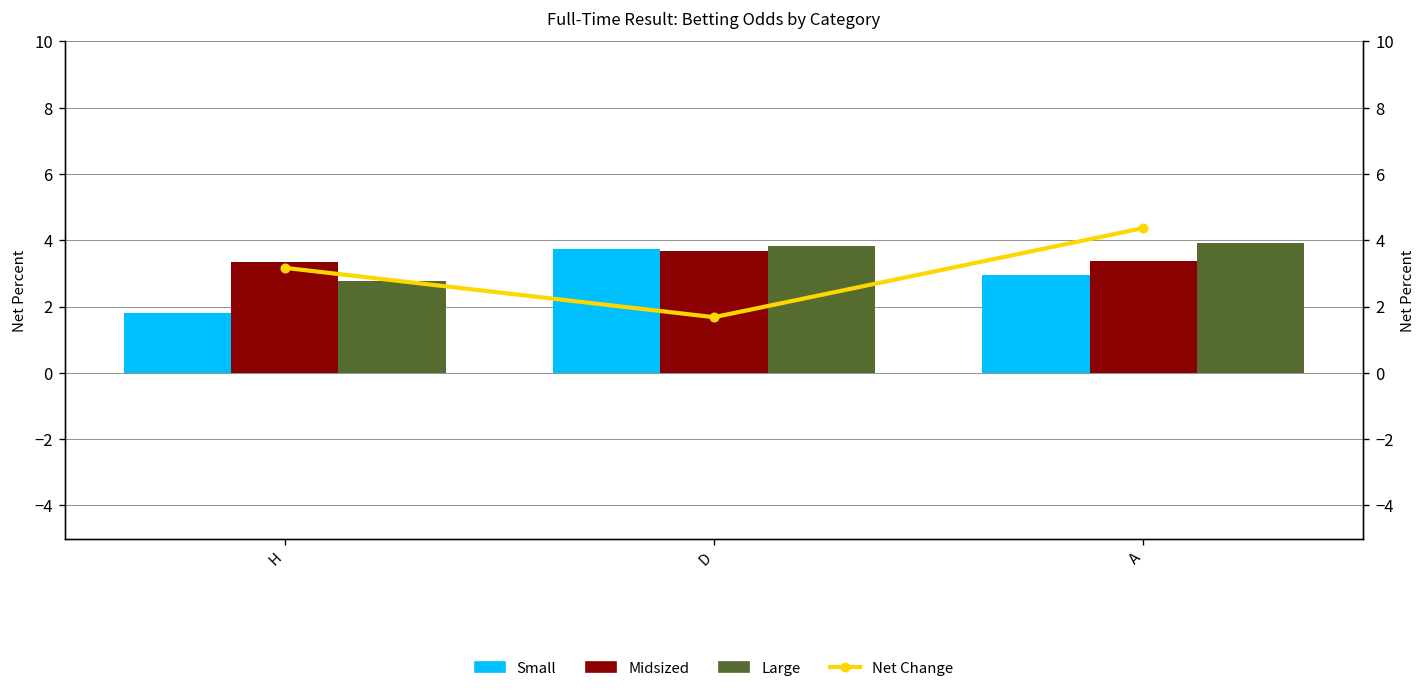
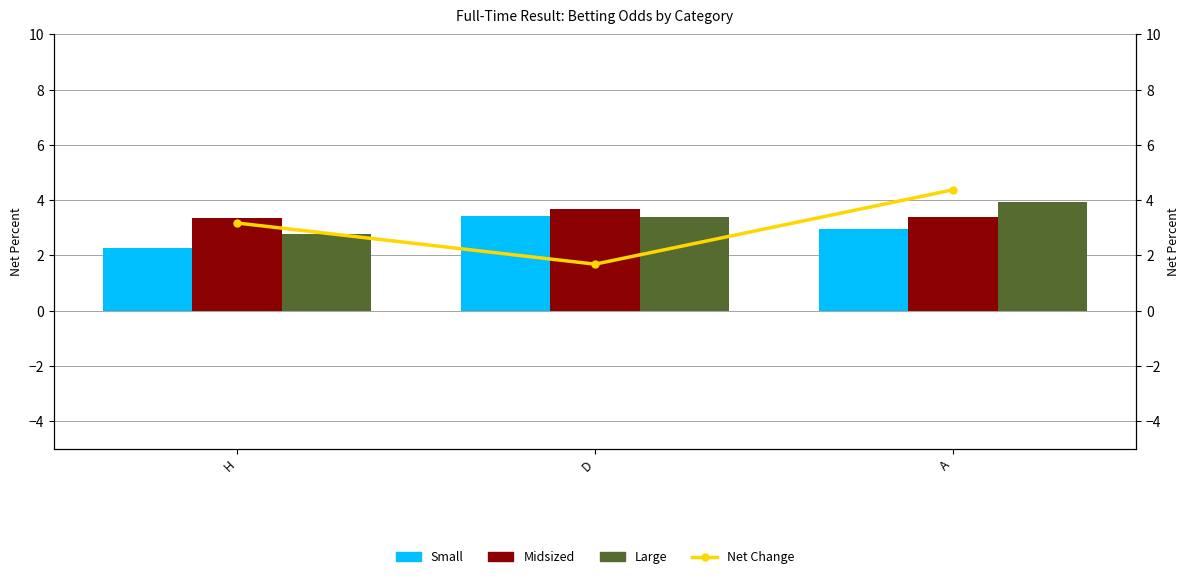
Small, H: 1.8 -> 2.3
Small, D: 3.8 -> 3.4
Large, D: 3.8 -> 3.4
